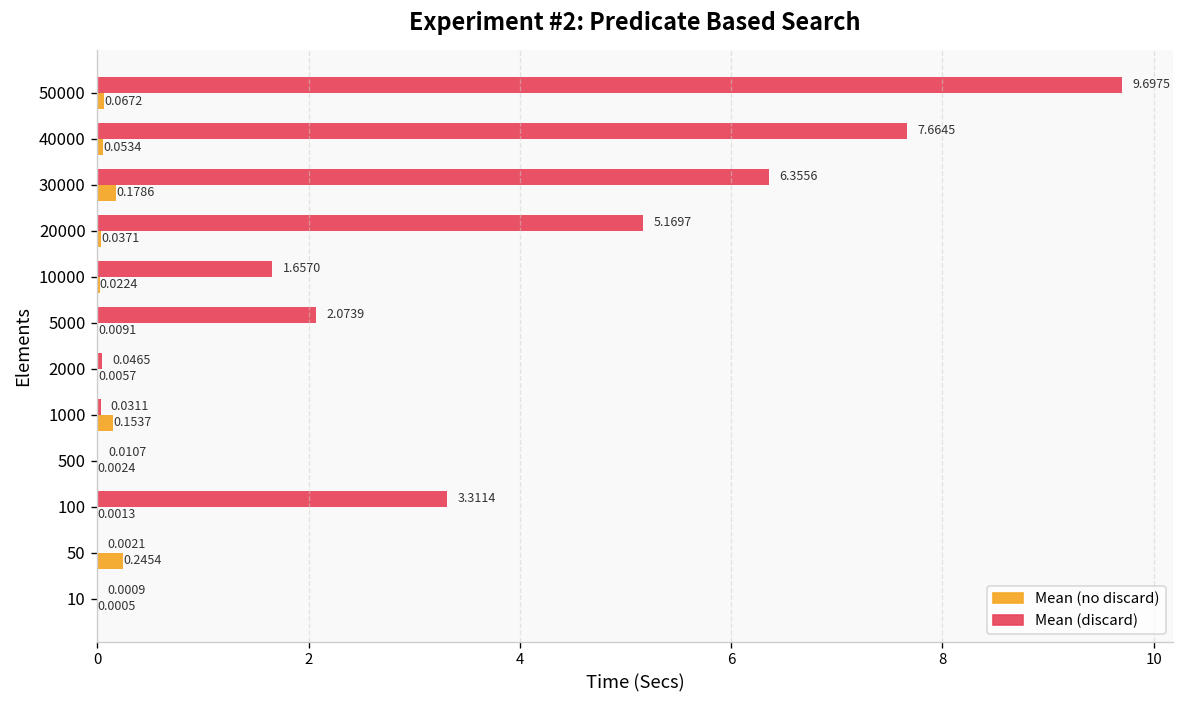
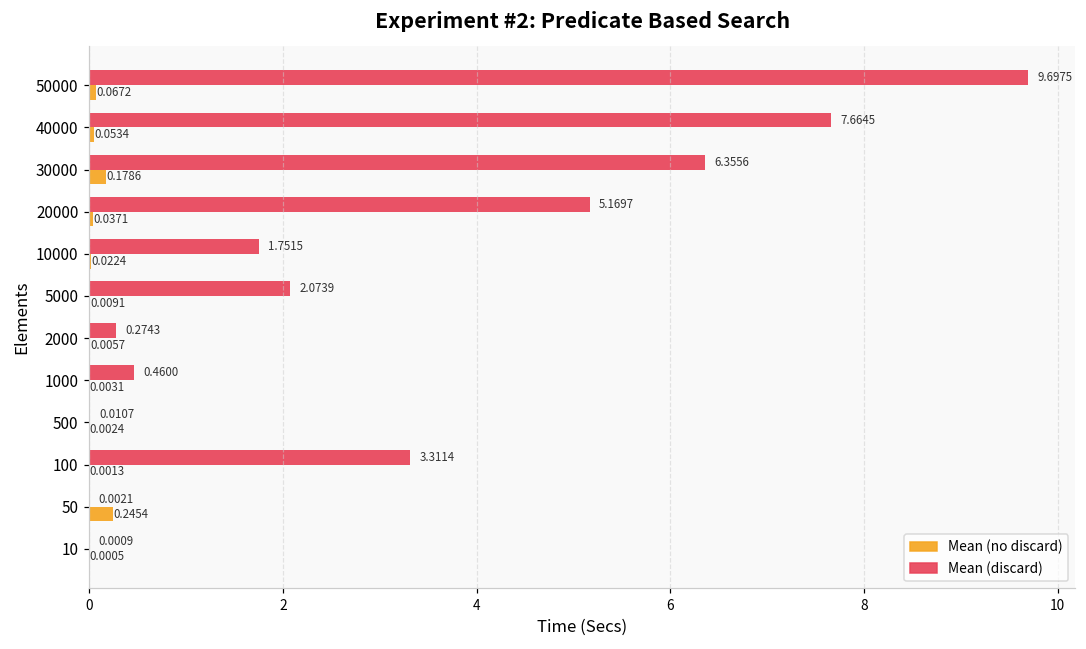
Mean (discard), 10000: 1.6570 -> 1.7515
Mean (discard), 2000: 0.0465 -> 0.2743
Mean (discard), 1000: 0.0311 -> 0.4600
Mean (no discard), 1000: 0.1537 -> 0.0031
